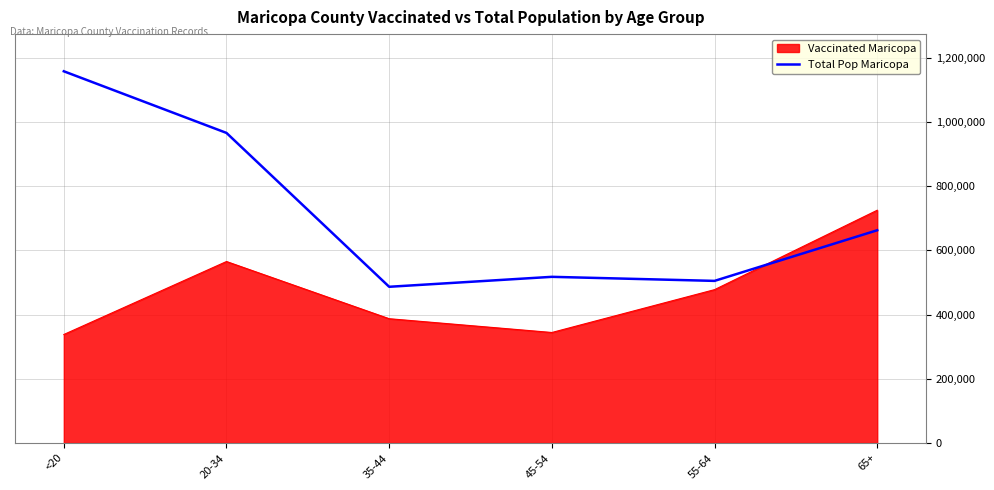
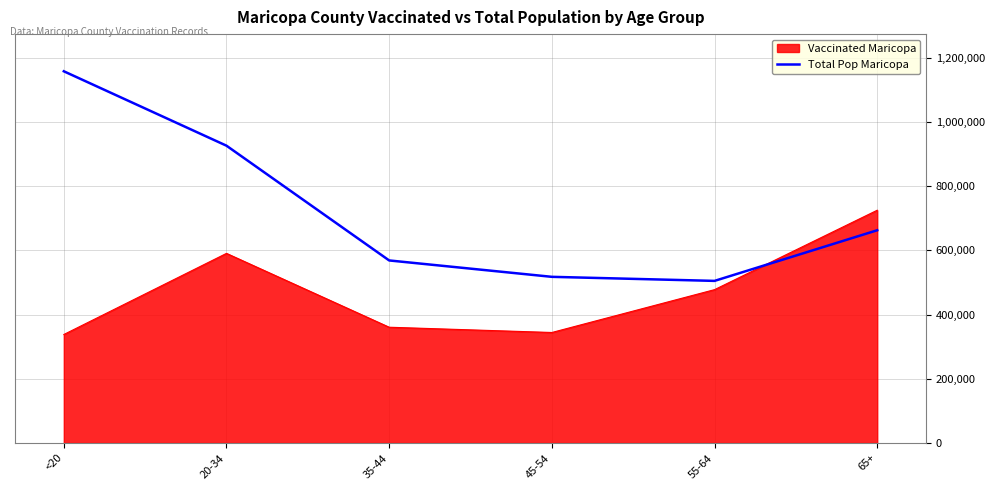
Vaccinated Maricopa, 20-34: 570,000 -> 590,000
Total Pop Maricopa, 20-34: 970,000 -> 930,000
Vaccinated Maricopa, 35-44: 390,000 -> 360,000
Total Pop Maricopa, 35-44: 490,000 -> 570,000
